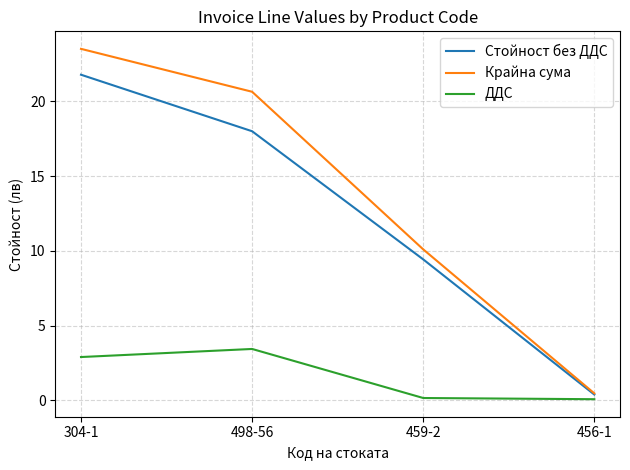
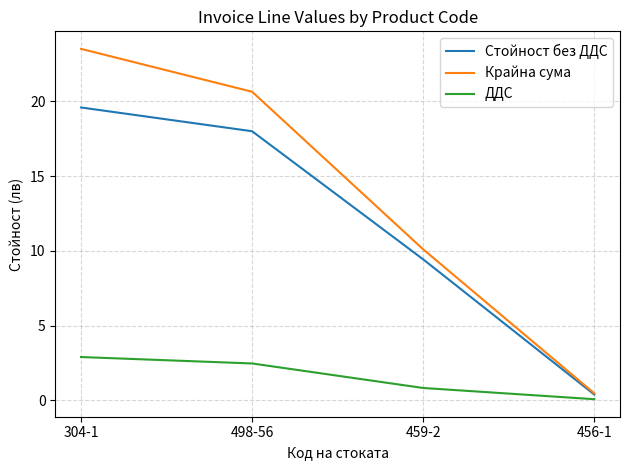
Стойност без ДДС, 304-1: 21.8 -> 19.6
ДДС, 498-56: 3.4 -> 2.5
ДДС, 459-2: 0.2 -> 0.8
